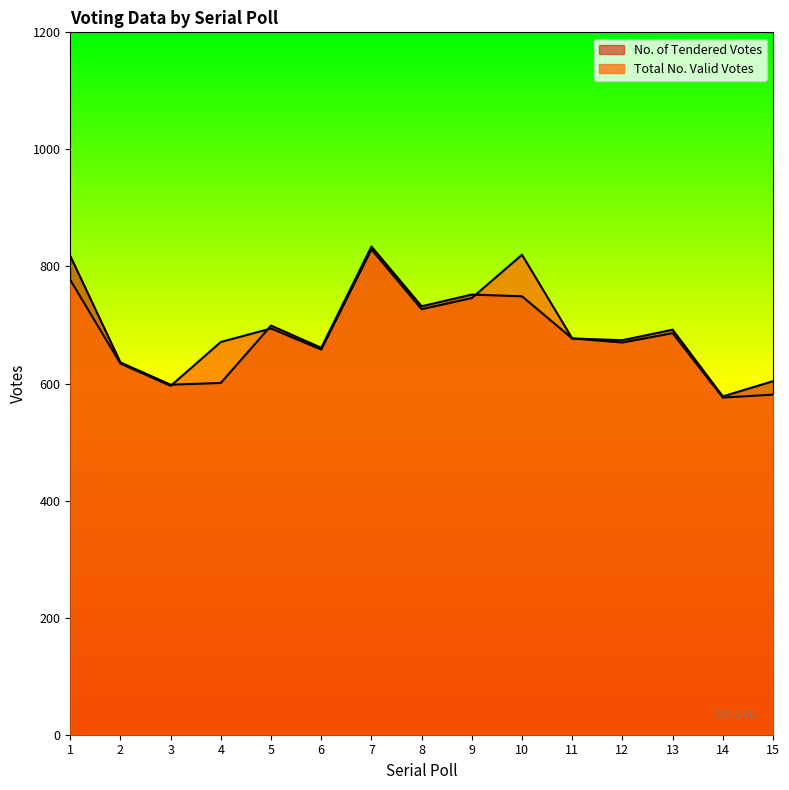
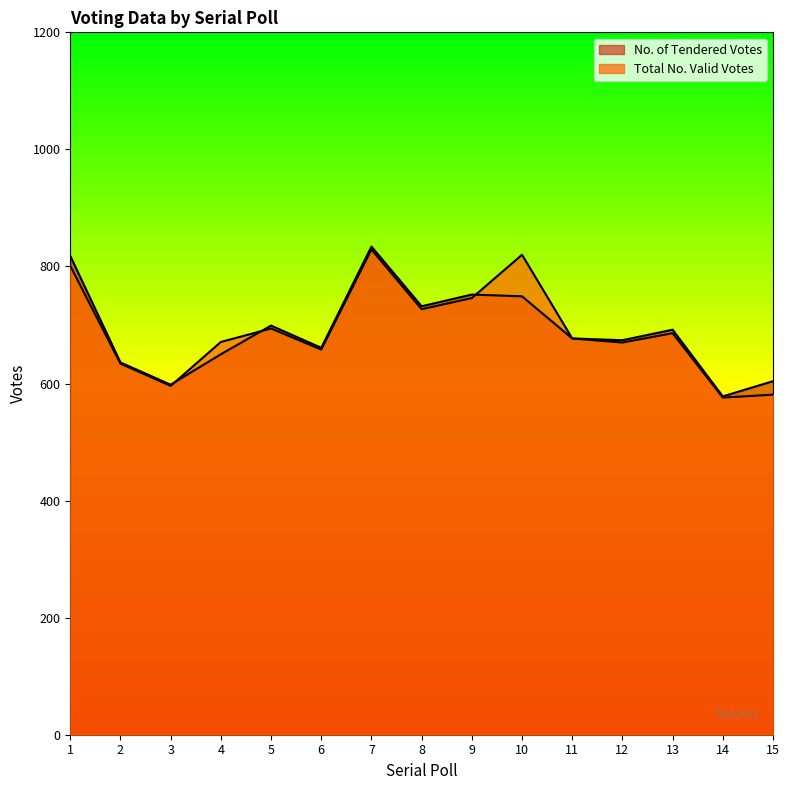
Total No. Valid Votes, 1: 780 -> 800
No. of Tendered Votes, 4: 600 -> 650
